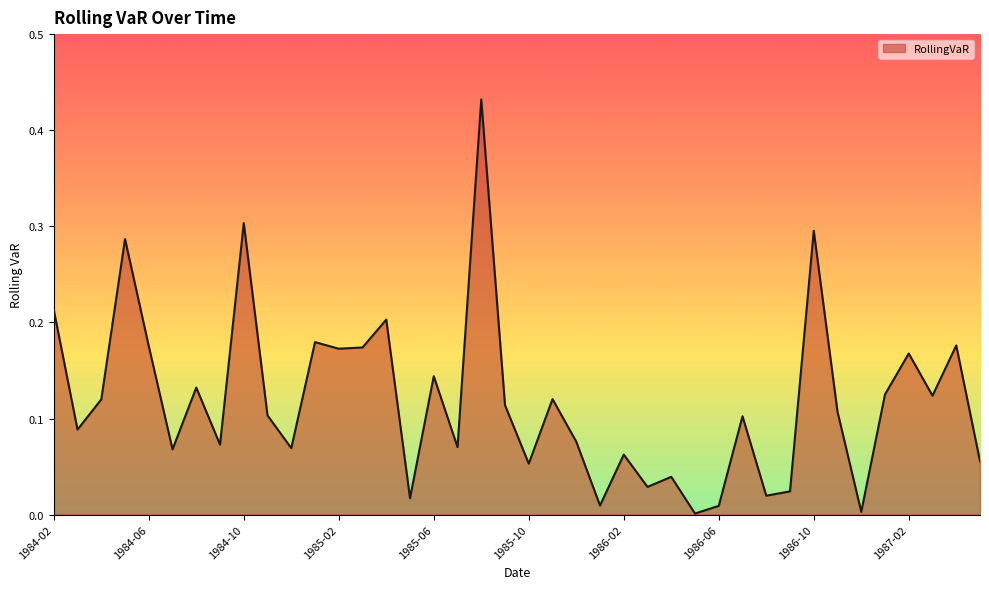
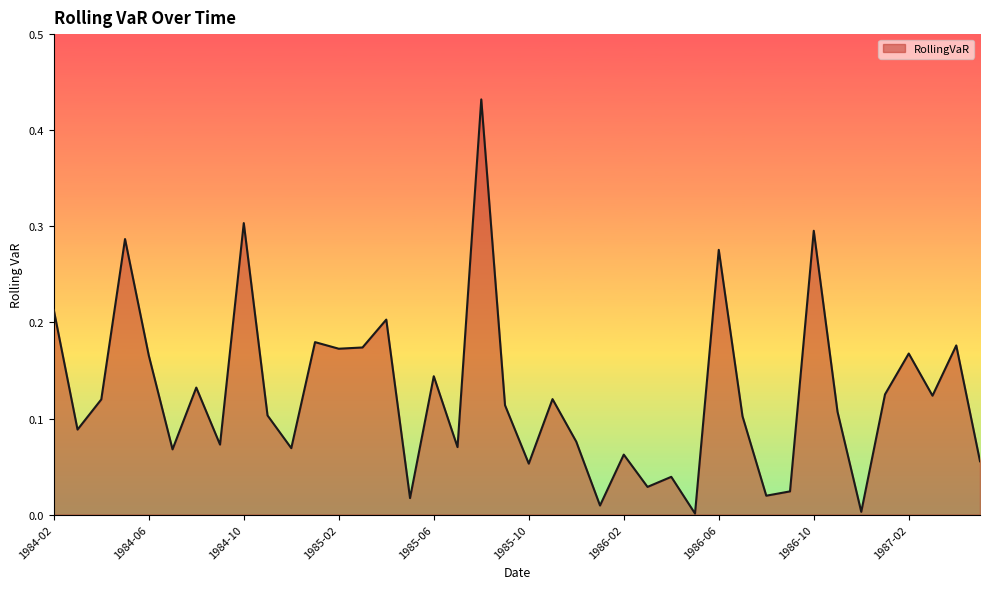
1984-06: 0.18 -> 0.17
1986-06: 0.01 -> 0.28
